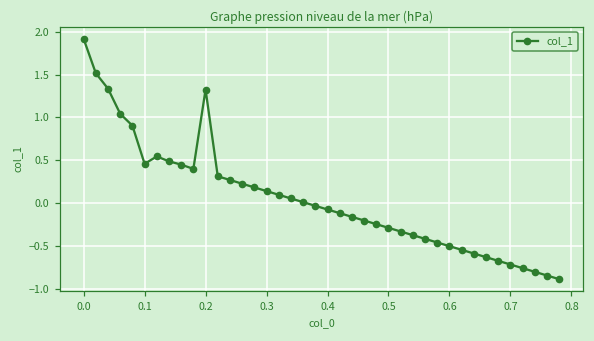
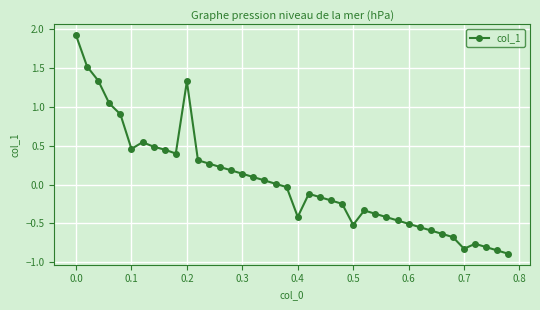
0.4: -0.1 -> -0.4
0.5: -0.3 -> -0.5
0.7: -0.7 -> -0.8
